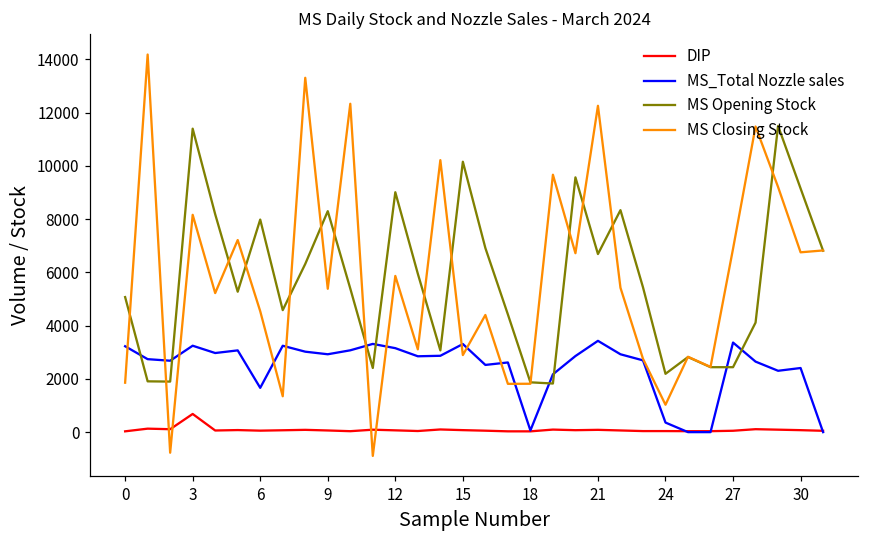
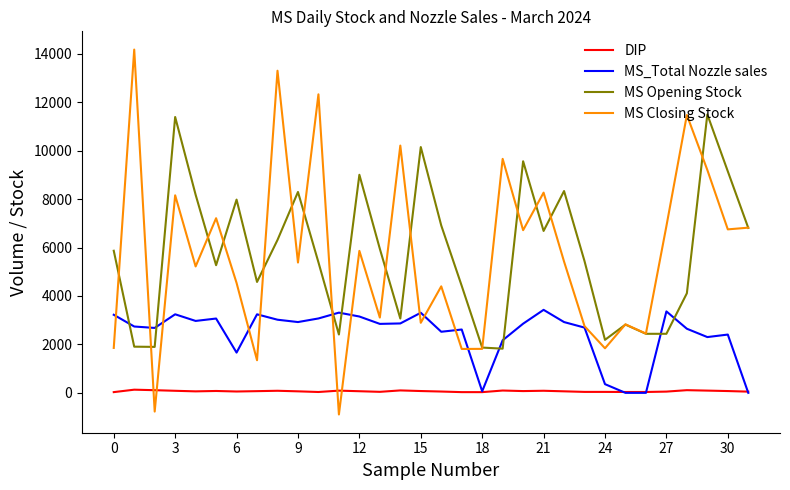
MS Opening Stock, 0: 5100 -> 5900
DIP, 3: 700 -> 100
MS Closing Stock, 21: 12300 -> 8300
MS Closing Stock, 24: 1000 -> 1800
